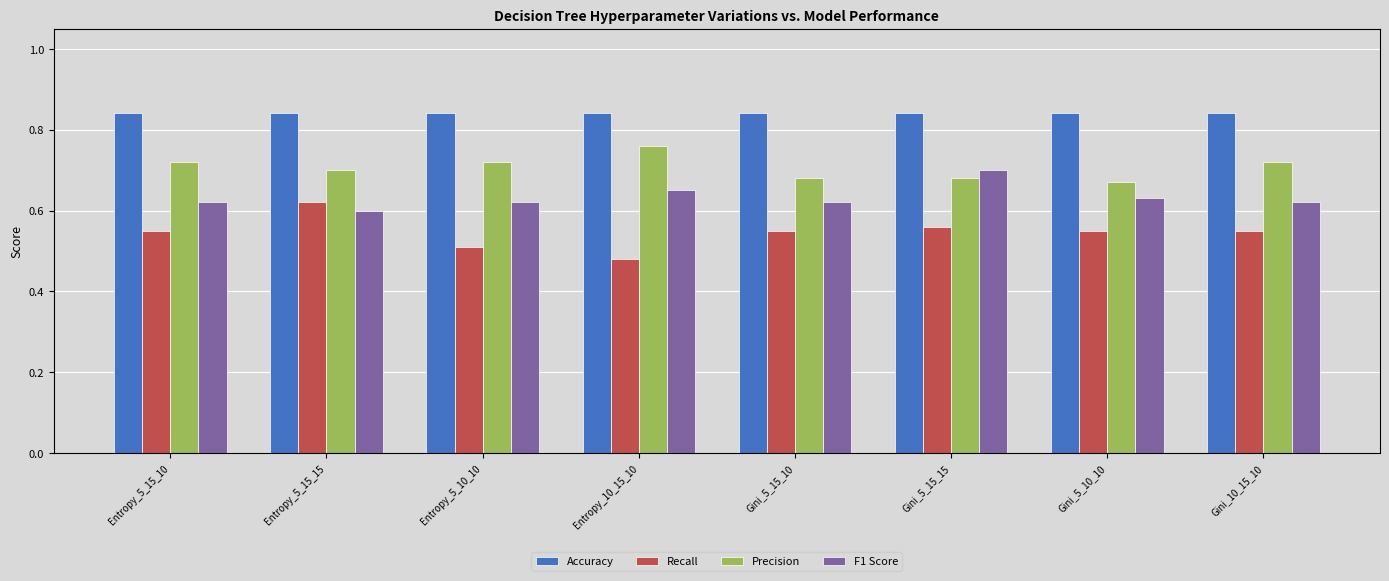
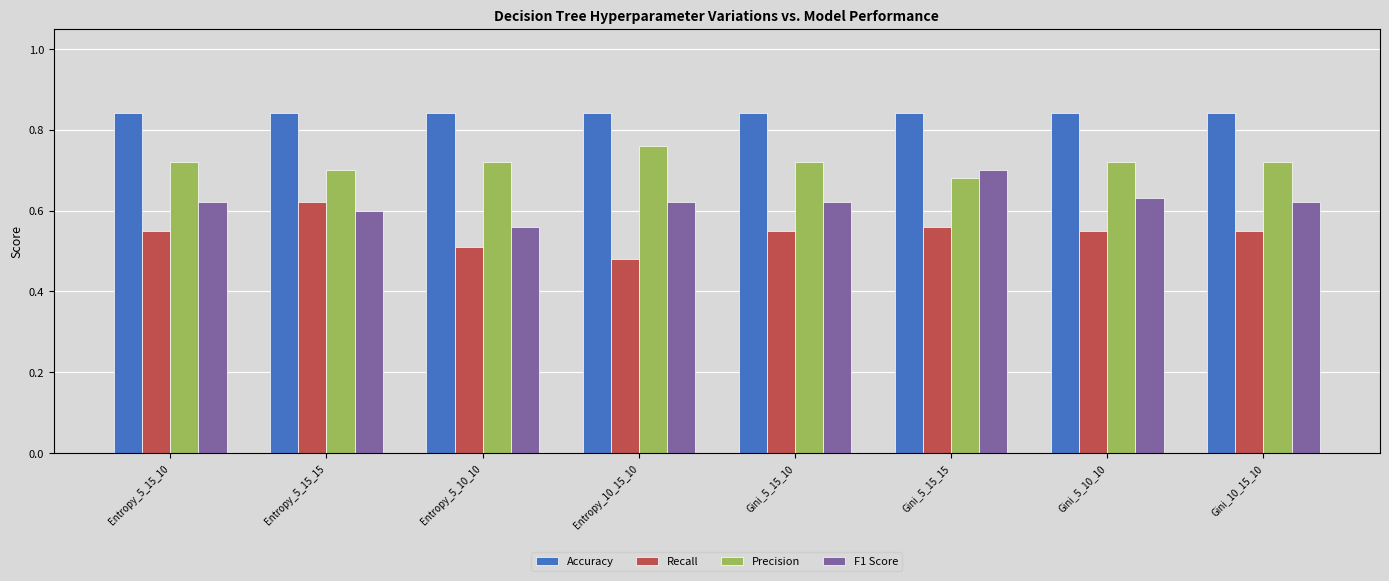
F1 Score, Entropy_5_10_10: 0.62 -> 0.56
F1 Score, Entropy_10_15_10: 0.65 -> 0.62
Precision, Gini_5_15_10: 0.68 -> 0.72
Precision, Gini_5_10_10: 0.67 -> 0.72
